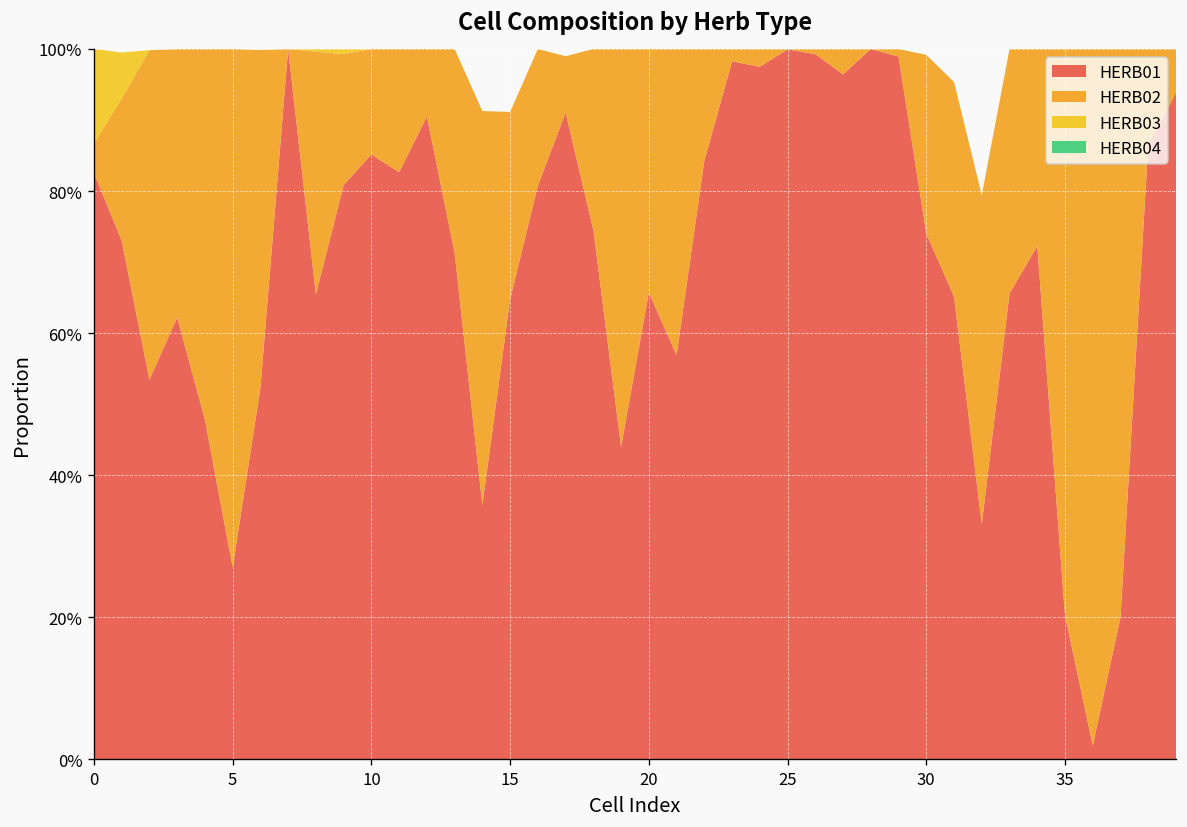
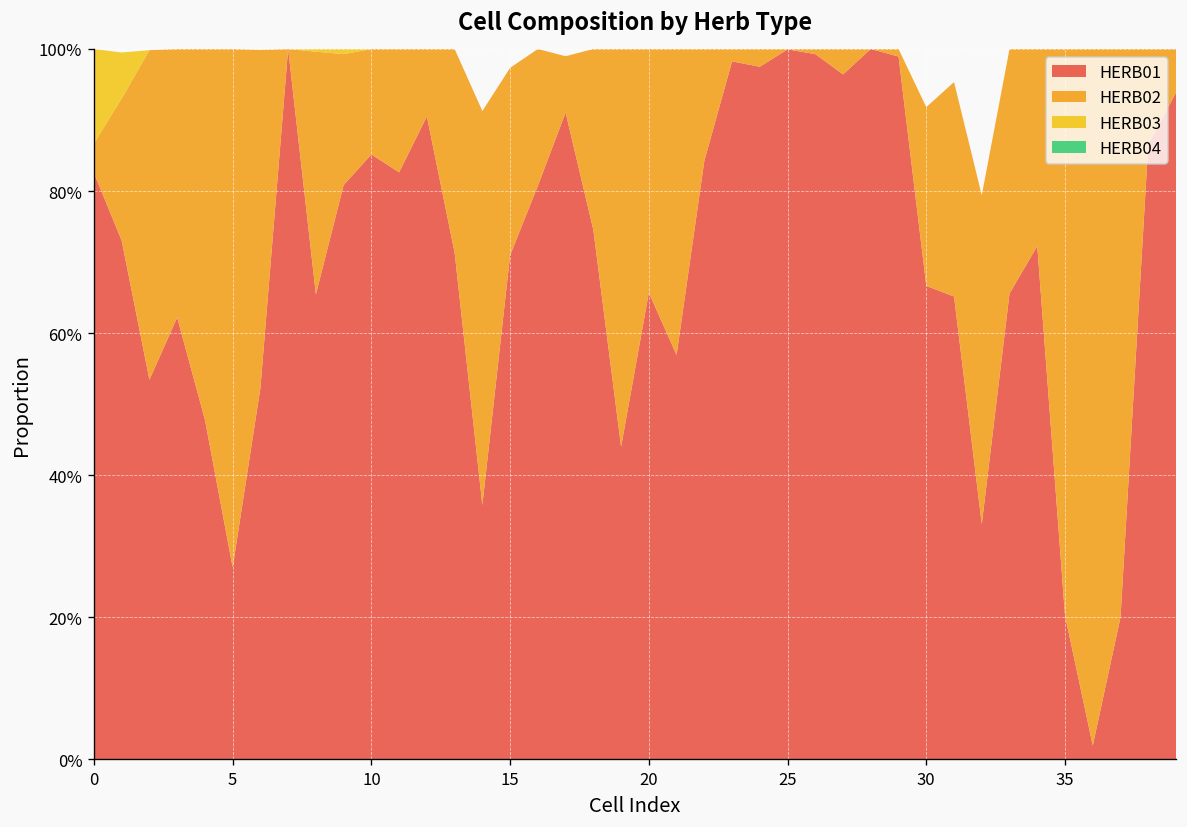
HERB01, 15: 65% -> 71%
HERB01, 30: 74% -> 67%
